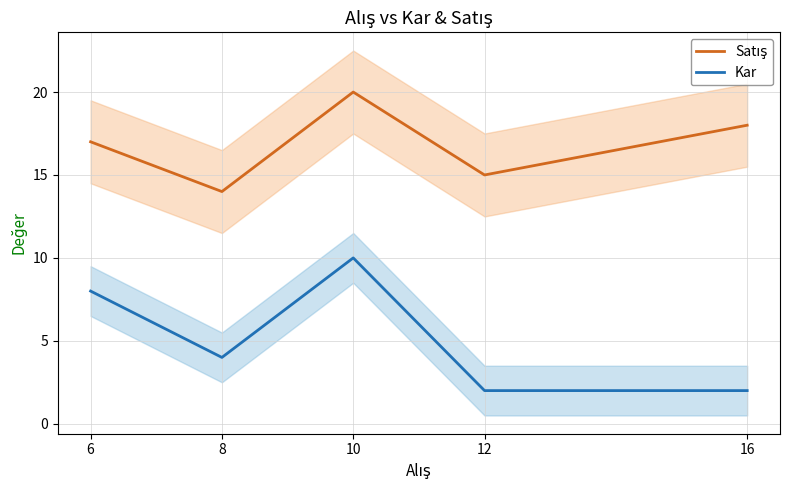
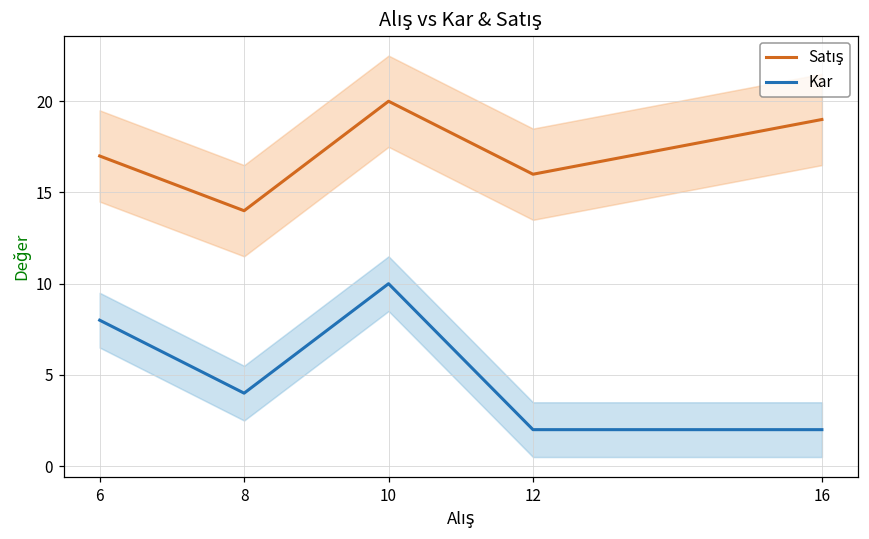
Satış, 12: 15 -> 16
Satış, 16: 18 -> 19
